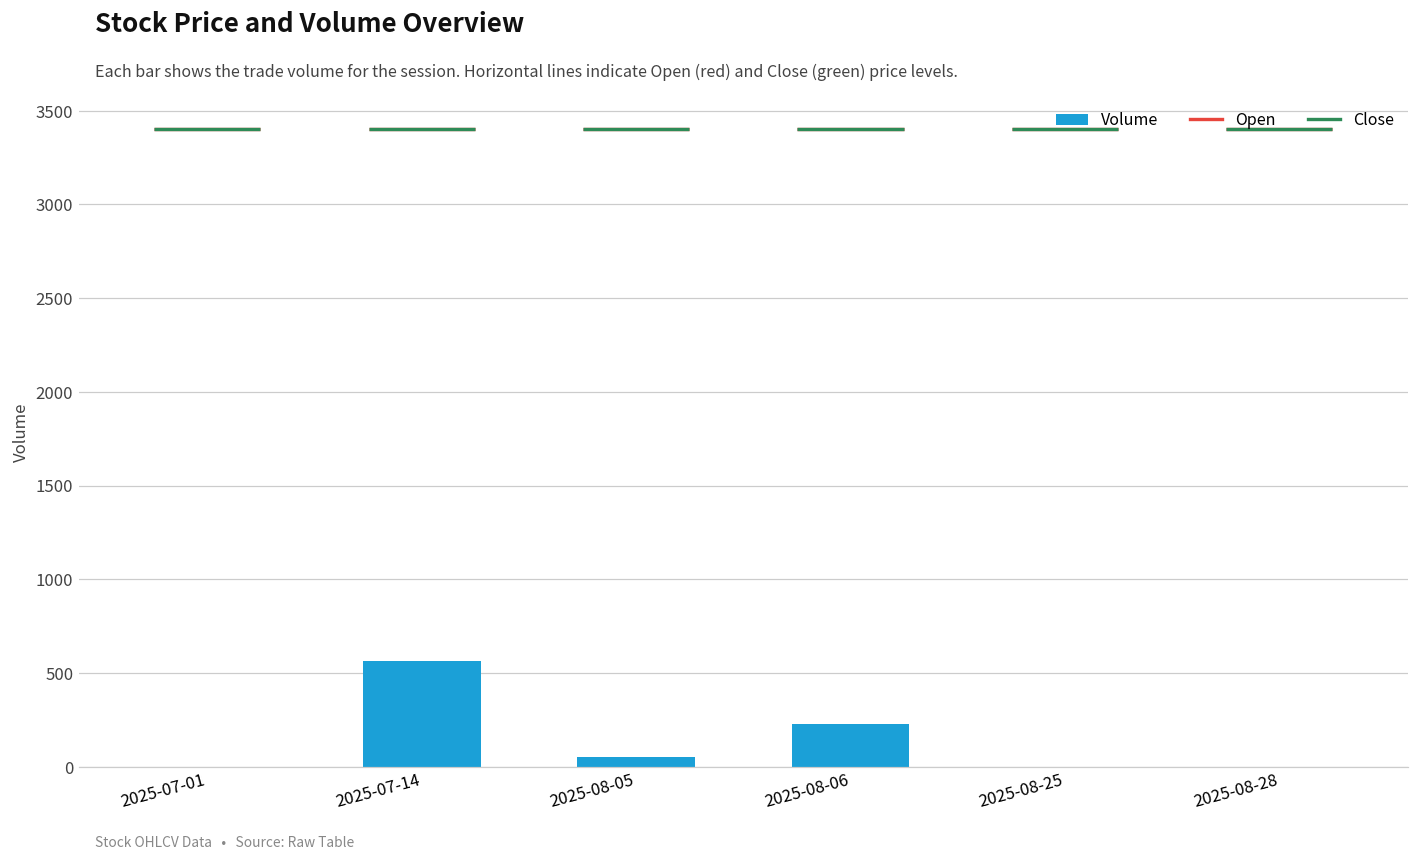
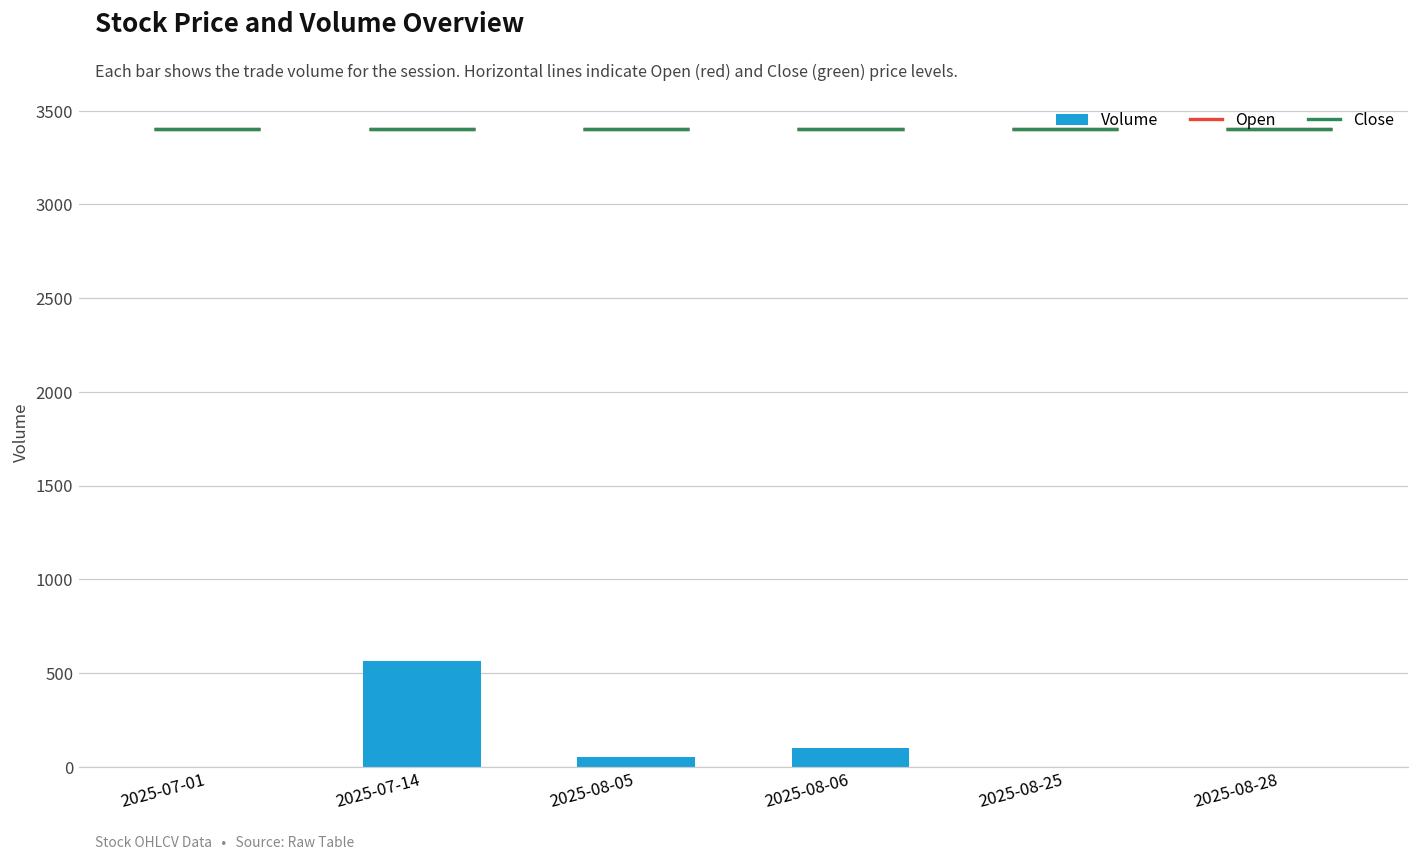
Volume, 2025-08-06: 230 -> 100
